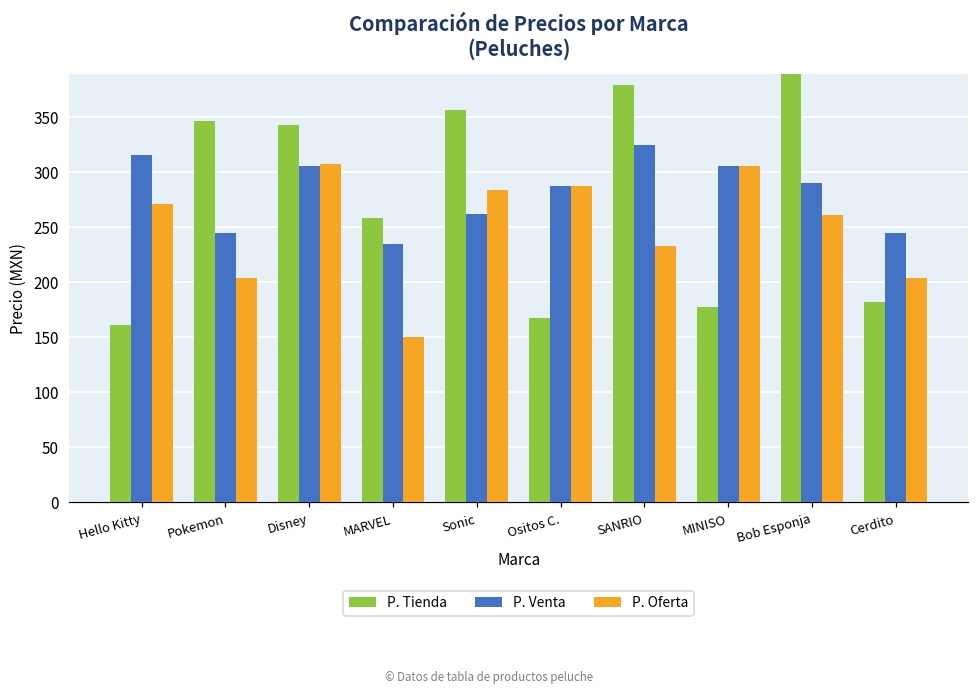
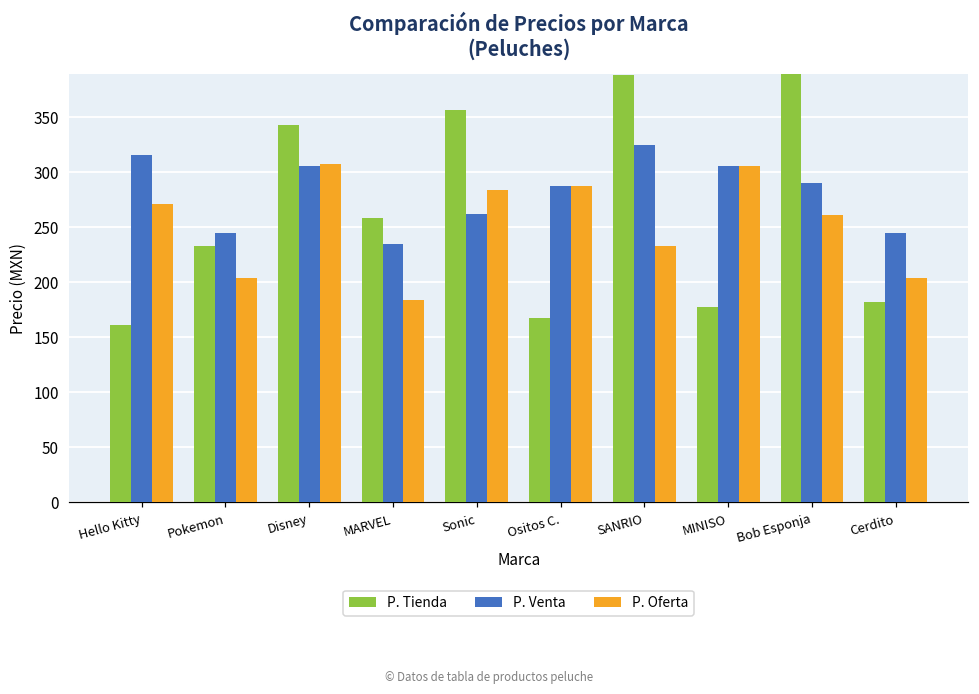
P. Tienda, Pokemon: 347 -> 233
P. Oferta, MARVEL: 150 -> 184
P. Tienda, SANRIO: 379 -> 388
